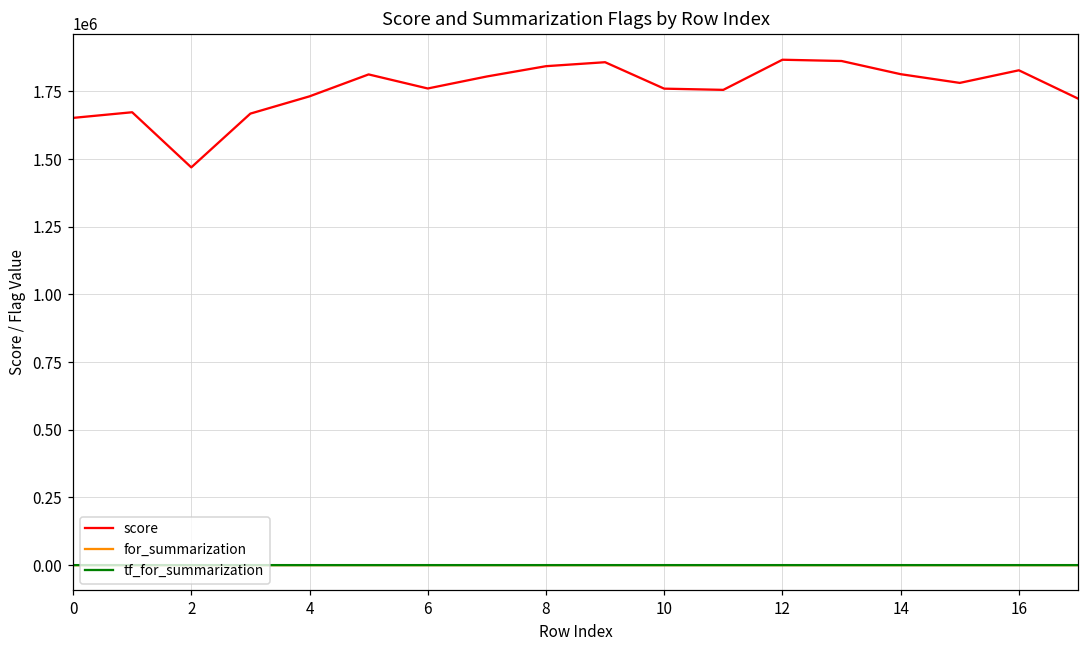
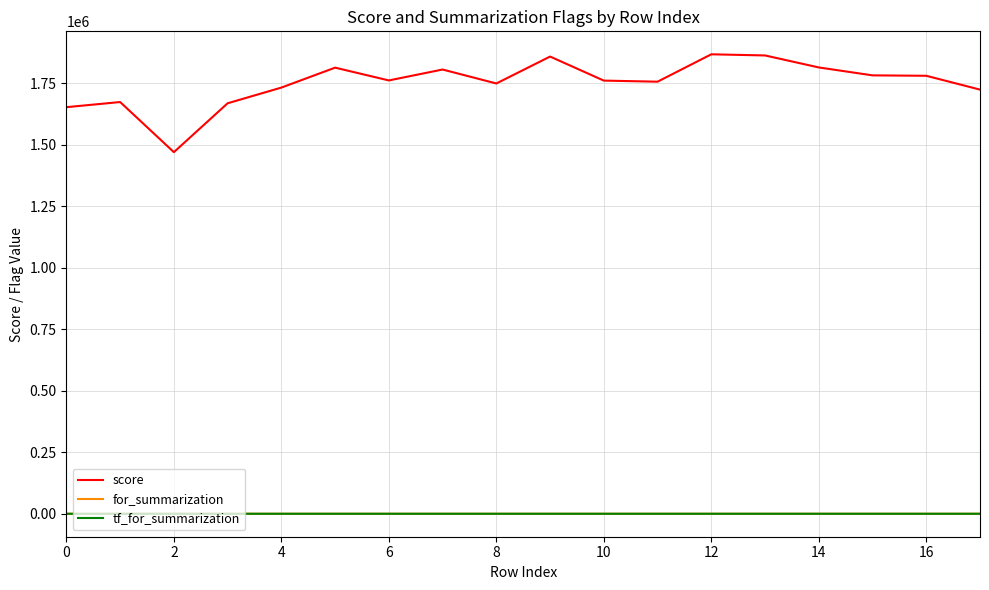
score, 8: 1840000 -> 1750000
score, 16: 1830000 -> 1780000
